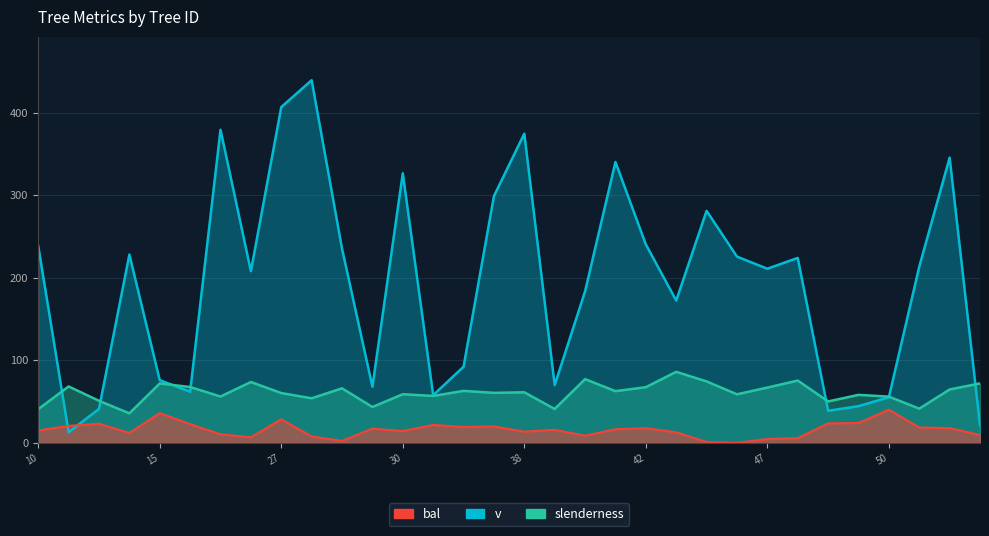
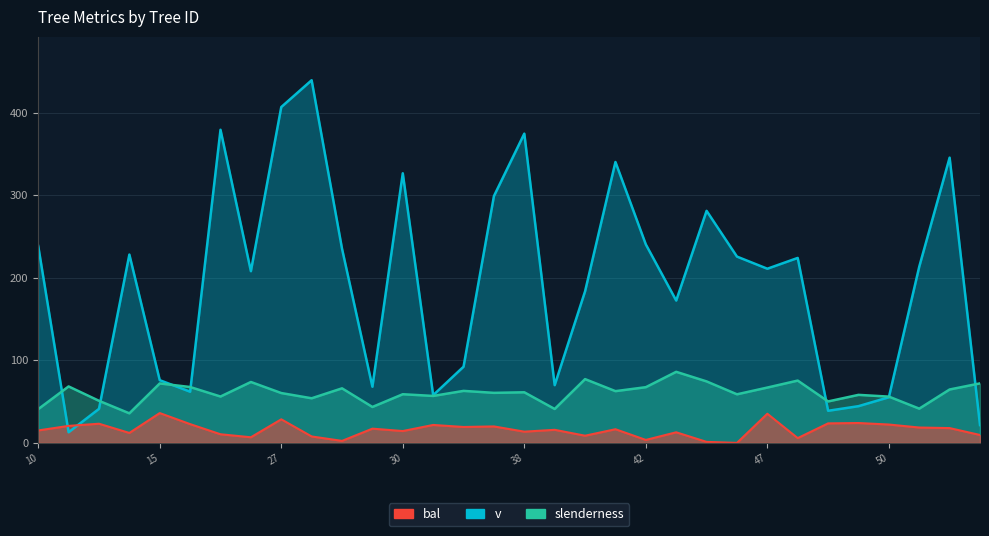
bal, 42: 20 -> 0
bal, 47: 0 -> 40
bal, 50: 40 -> 20
